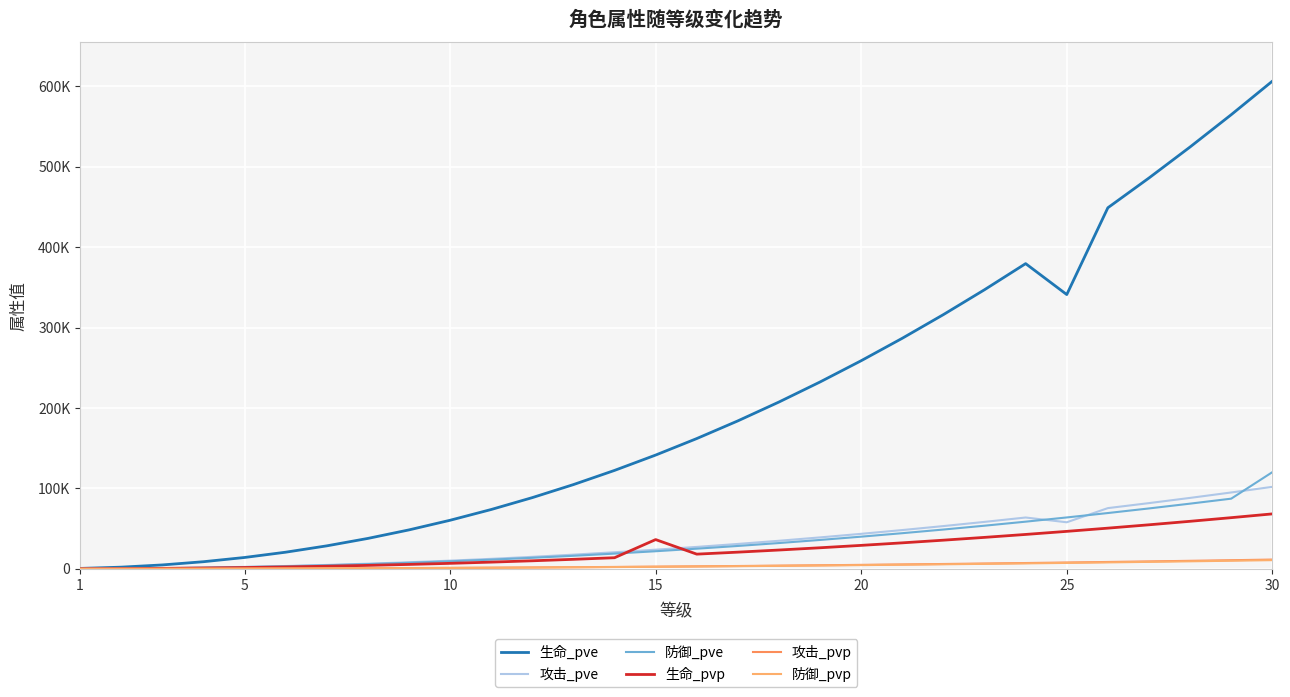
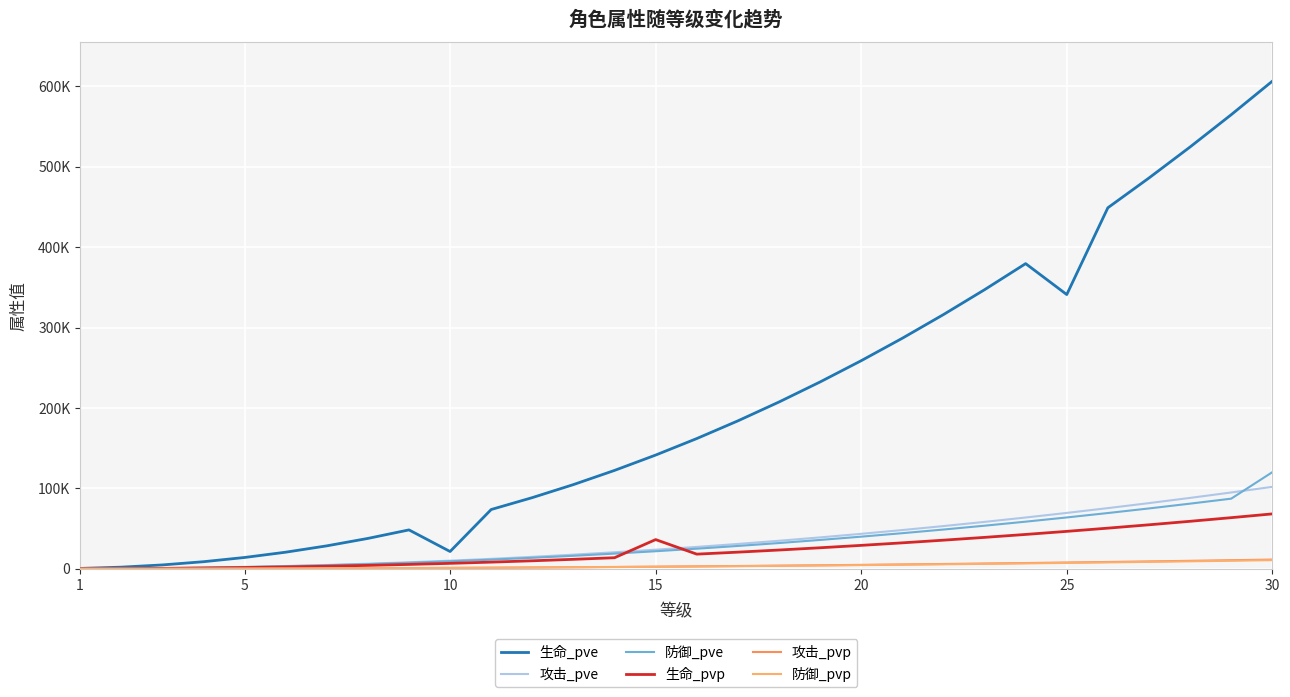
生命_pve, 10: 60000 -> 20000
攻击_pve, 25: 60000 -> 70000
